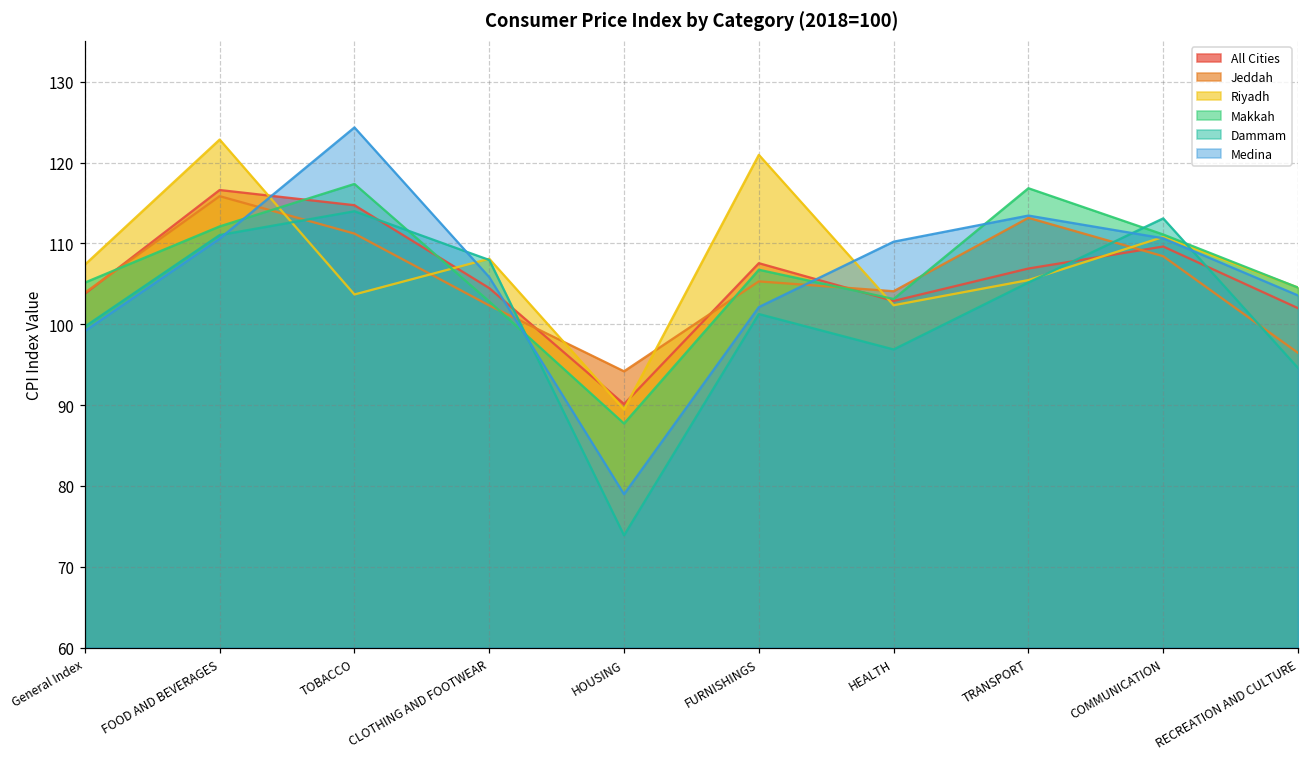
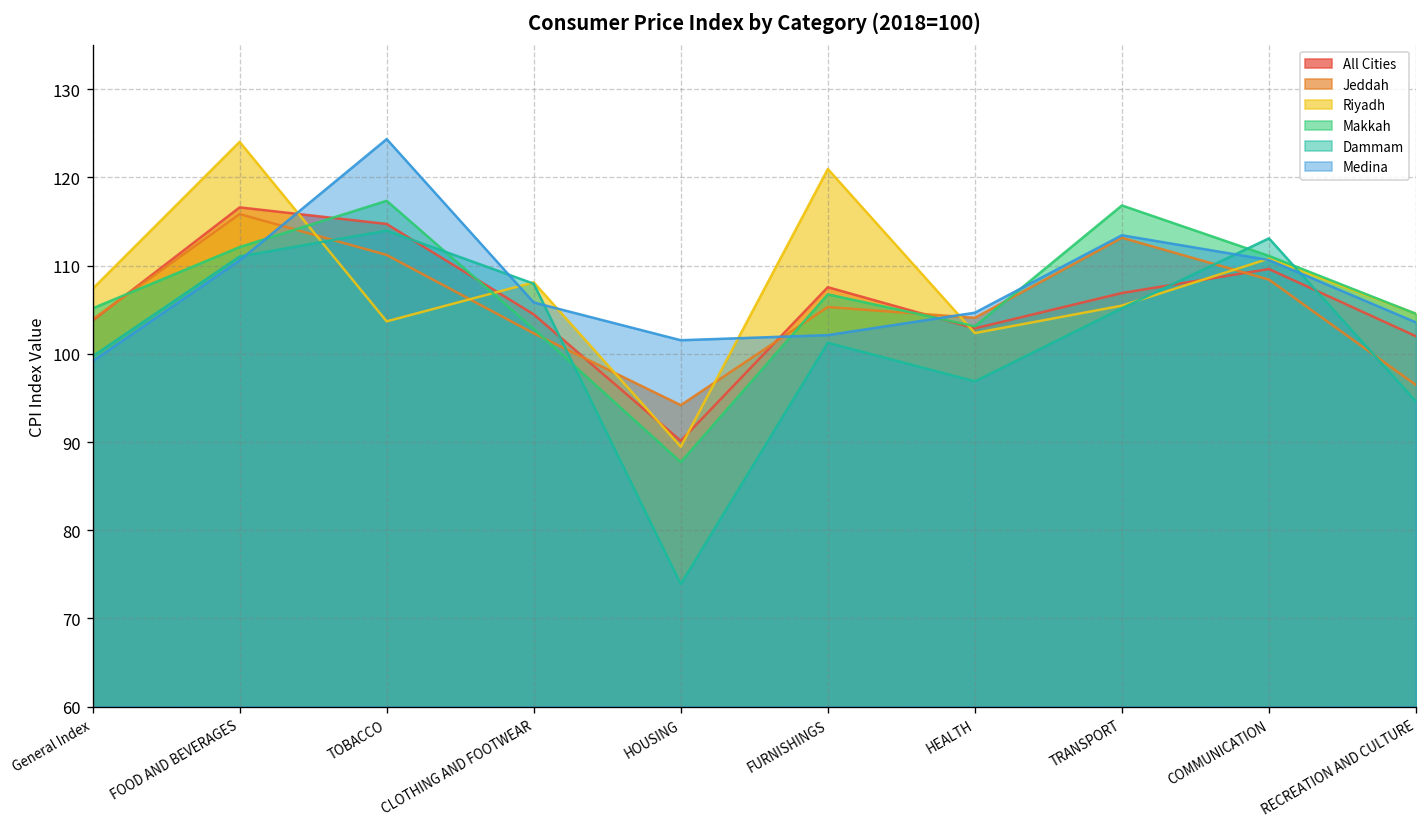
Riyadh, FOOD AND BEVERAGES: 123 -> 124
Medina, HOUSING: 79 -> 102
Medina, HEALTH: 110 -> 105
